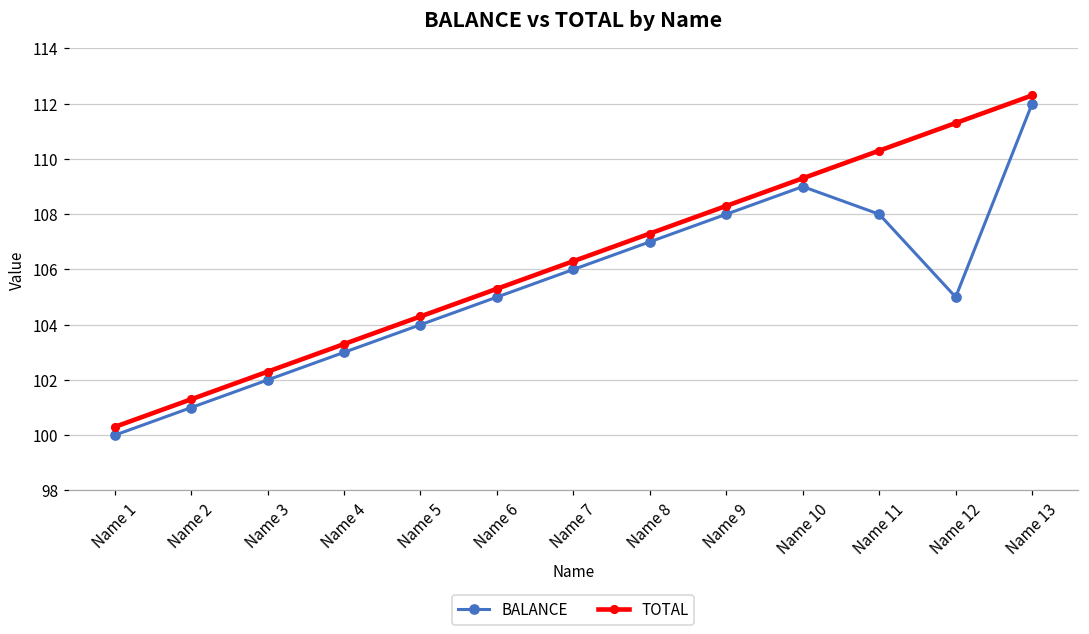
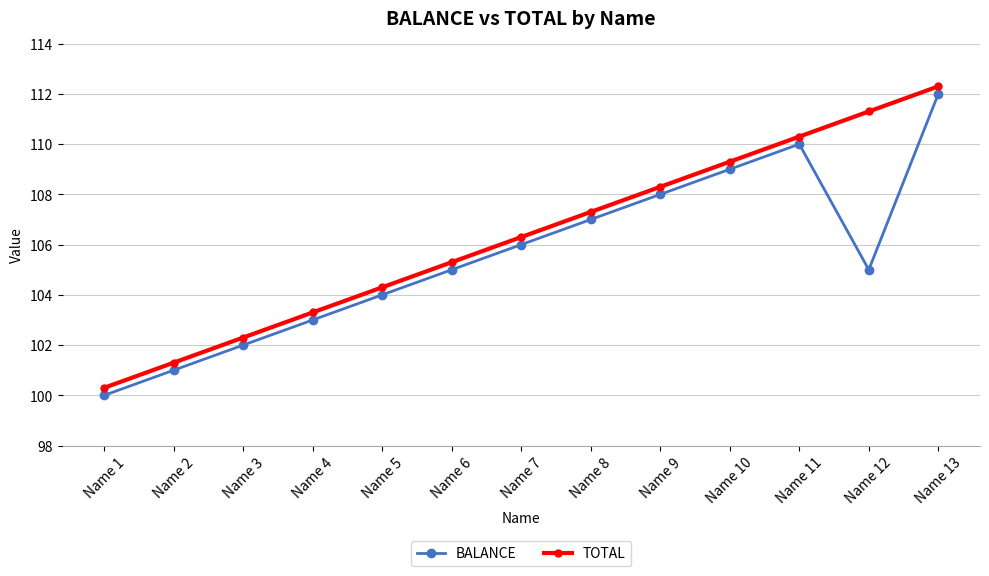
BALANCE, Name 11: 108 -> 110
